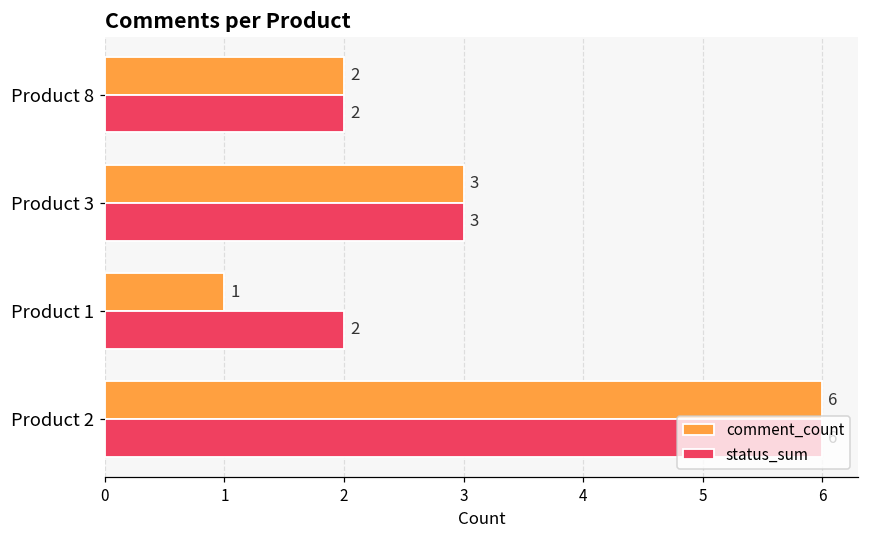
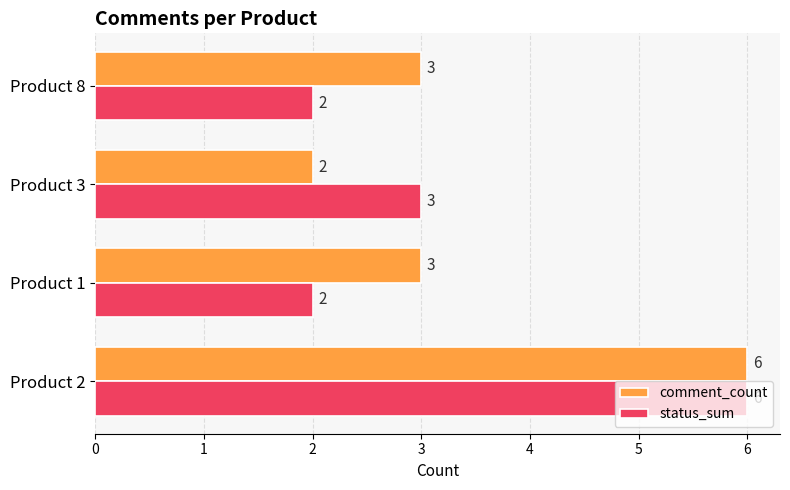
comment_count, Product 8: 2 -> 3
comment_count, Product 3: 3 -> 2
comment_count, Product 1: 1 -> 3
